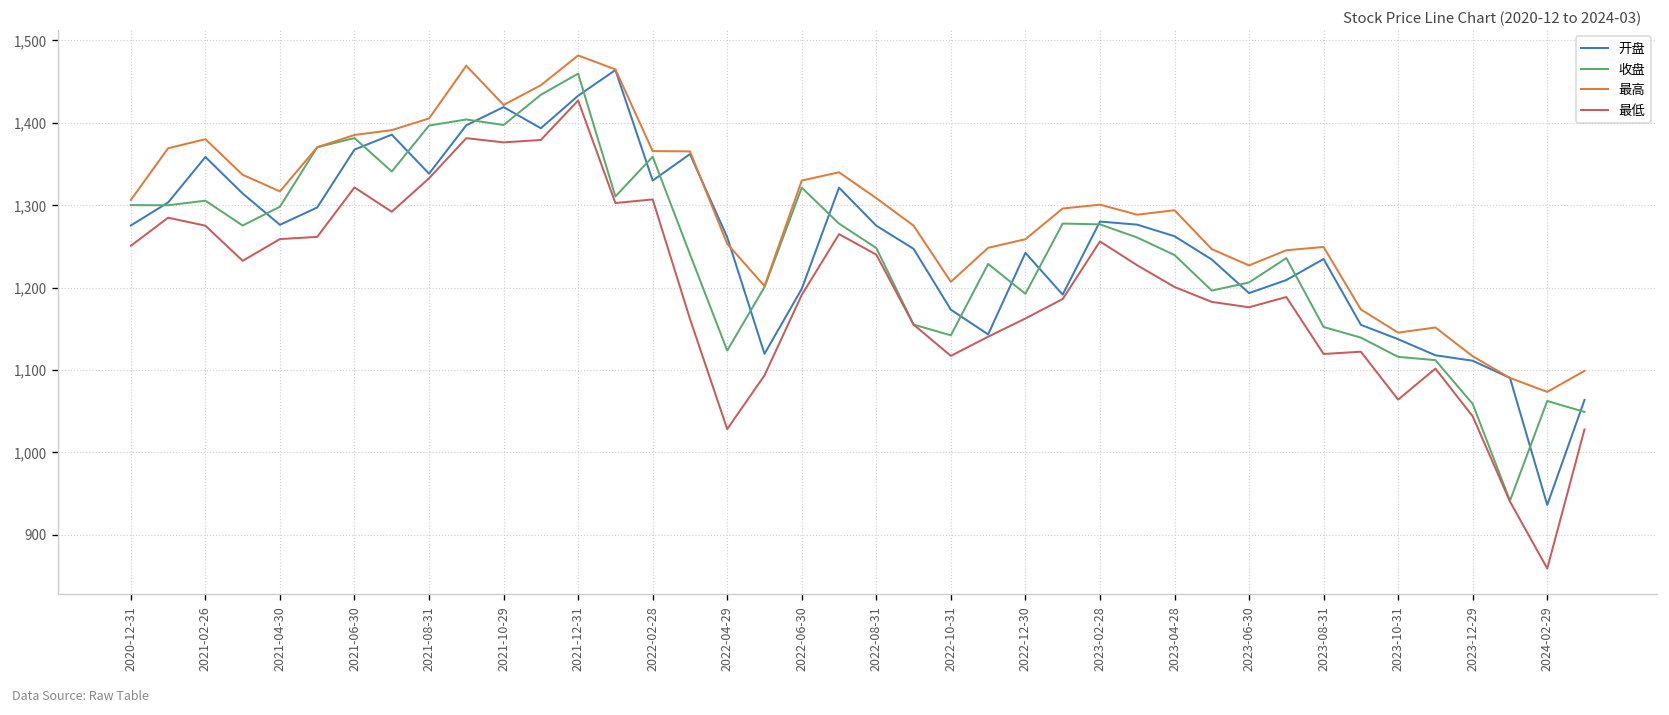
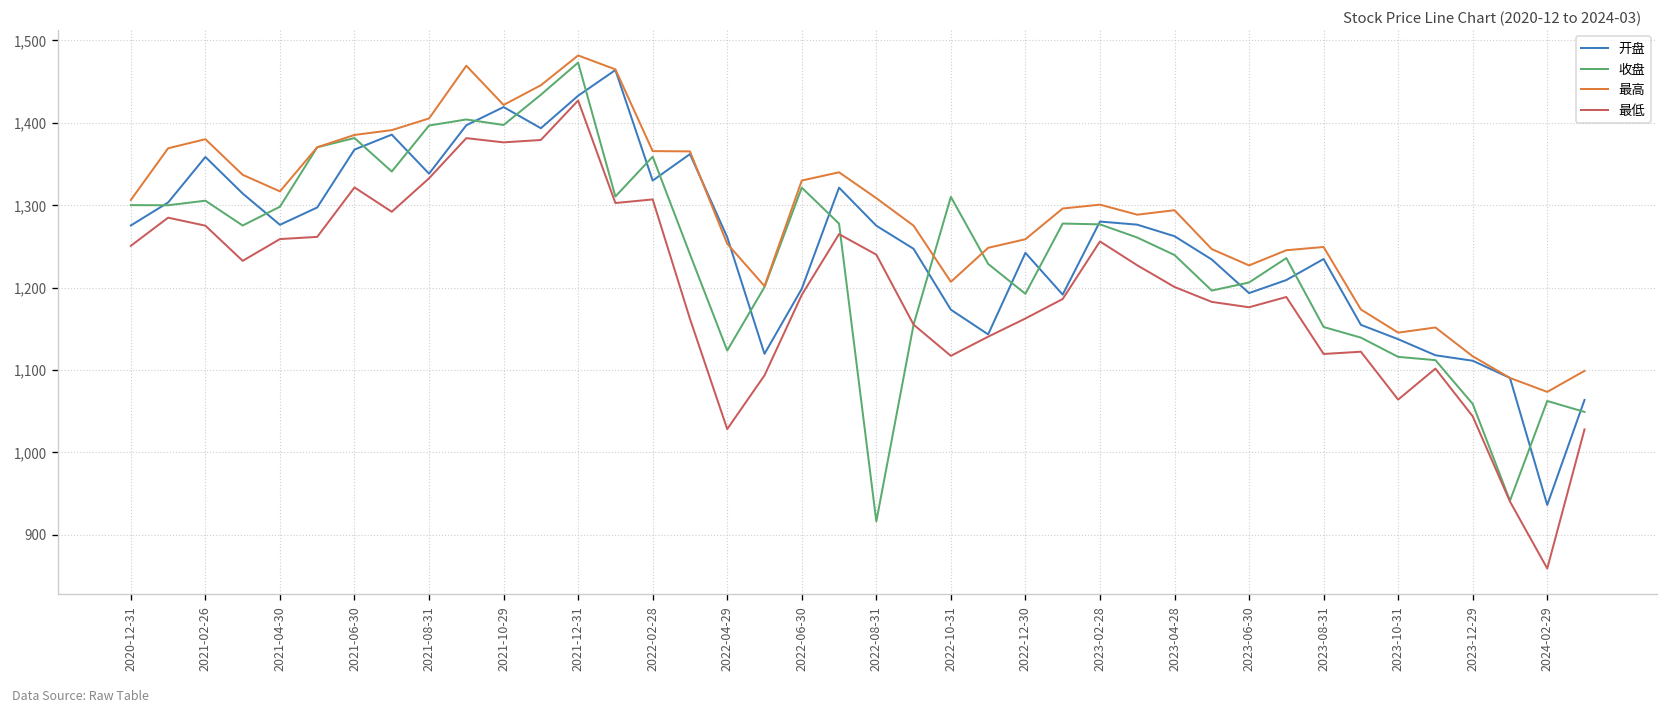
收盘, 2021-12-31: 1,460 -> 1,470
收盘, 2022-08-31: 1,250 -> 920
收盘, 2022-10-31: 1,140 -> 1,310
